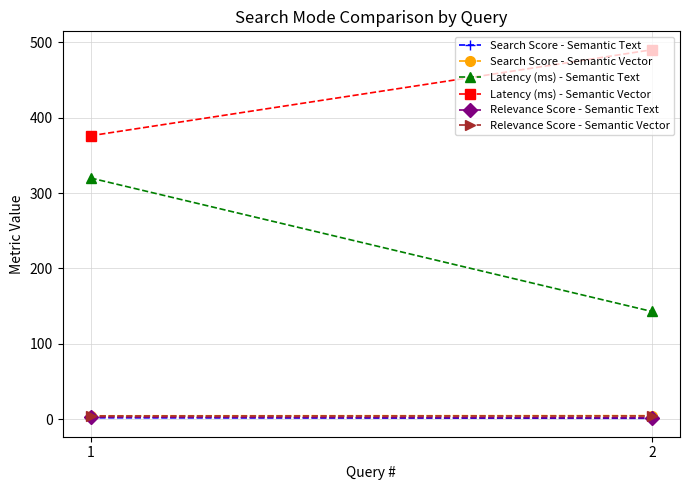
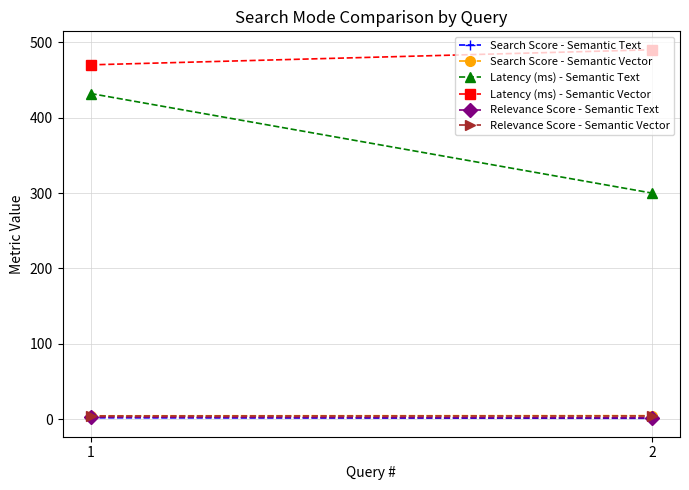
Latency (ms) - Semantic Text, 1: 320 -> 430
Latency (ms) - Semantic Vector, 1: 380 -> 470
Latency (ms) - Semantic Text, 2: 140 -> 300
